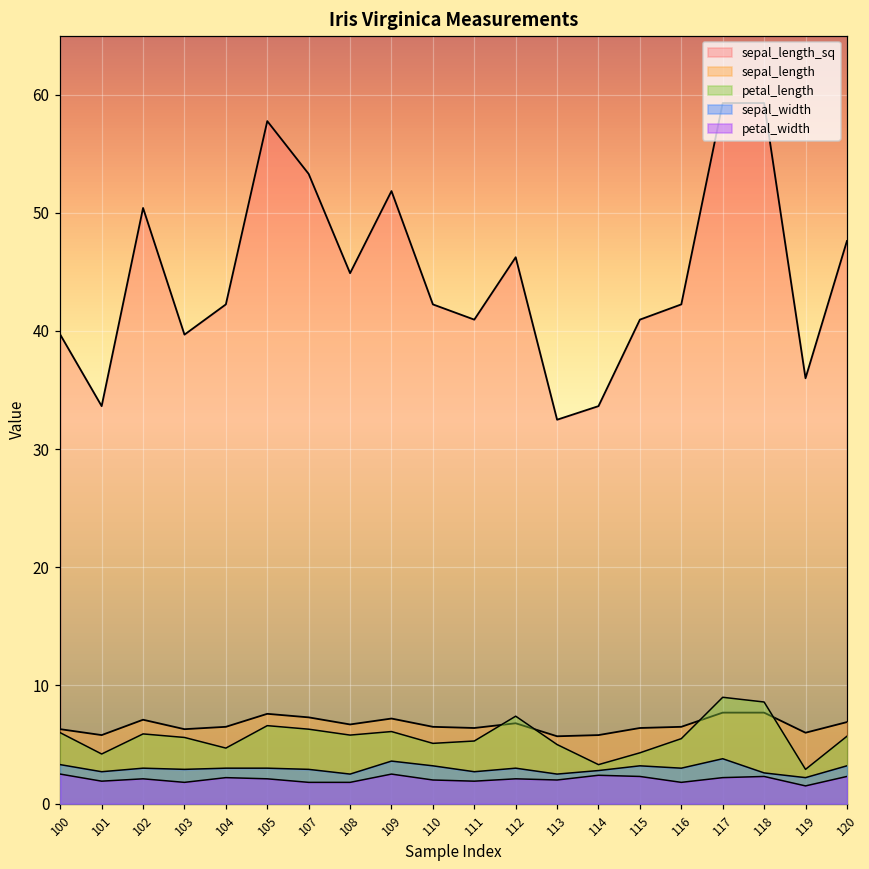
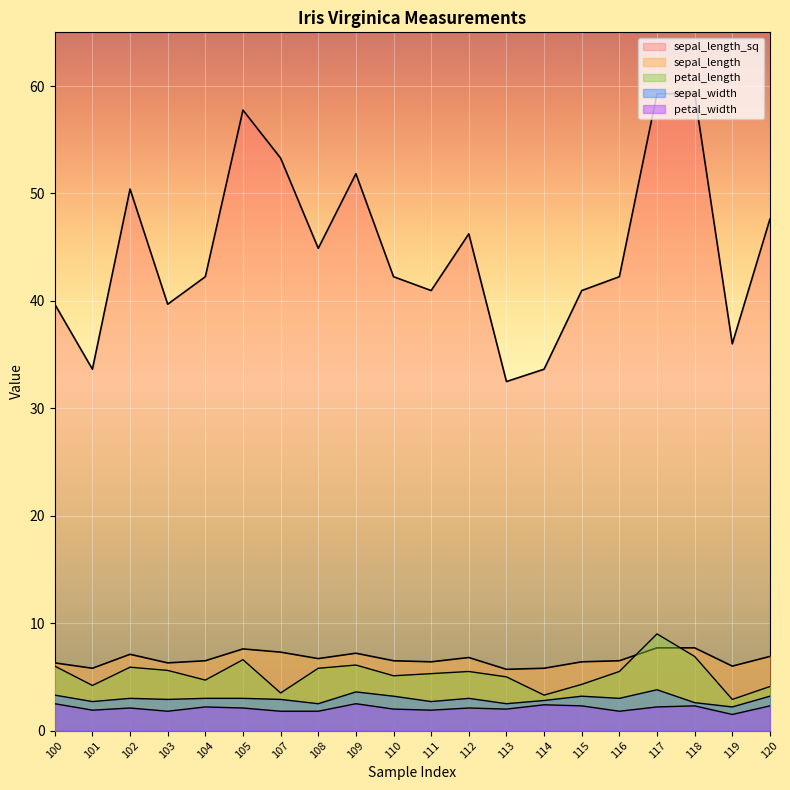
petal_length, 107: 6.3 -> 3.5
petal_length, 112: 7.4 -> 5.5
petal_length, 118: 8.6 -> 6.9
petal_length, 120: 5.7 -> 4.1
